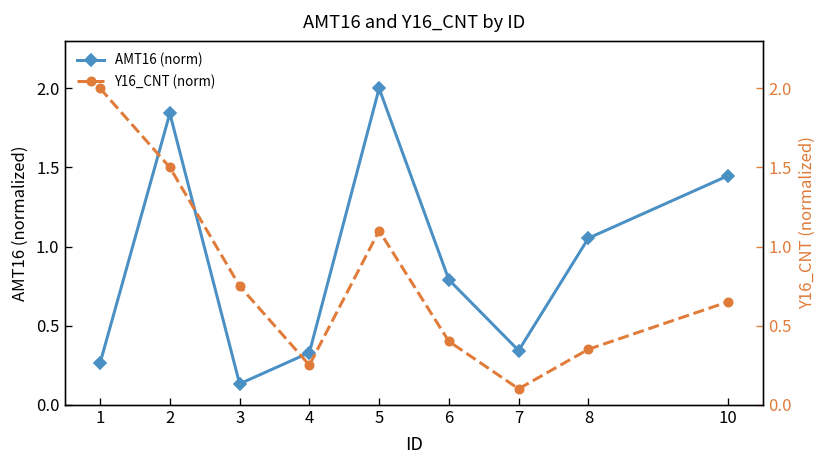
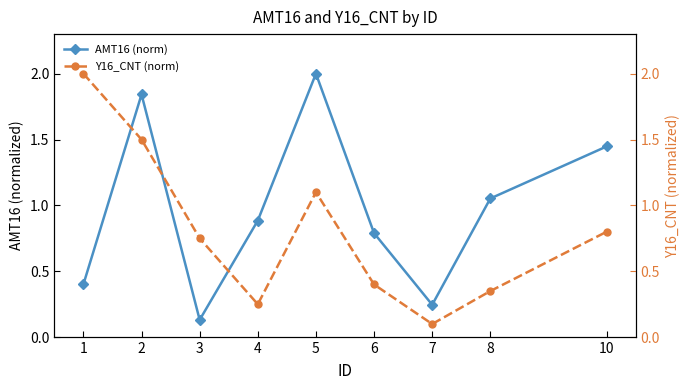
AMT16 (norm), 1: 0.26 -> 0.40
AMT16 (norm), 4: 0.33 -> 0.89
AMT16 (norm), 7: 0.34 -> 0.25
Y16_CNT (norm), 10: 0.65 -> 0.80
